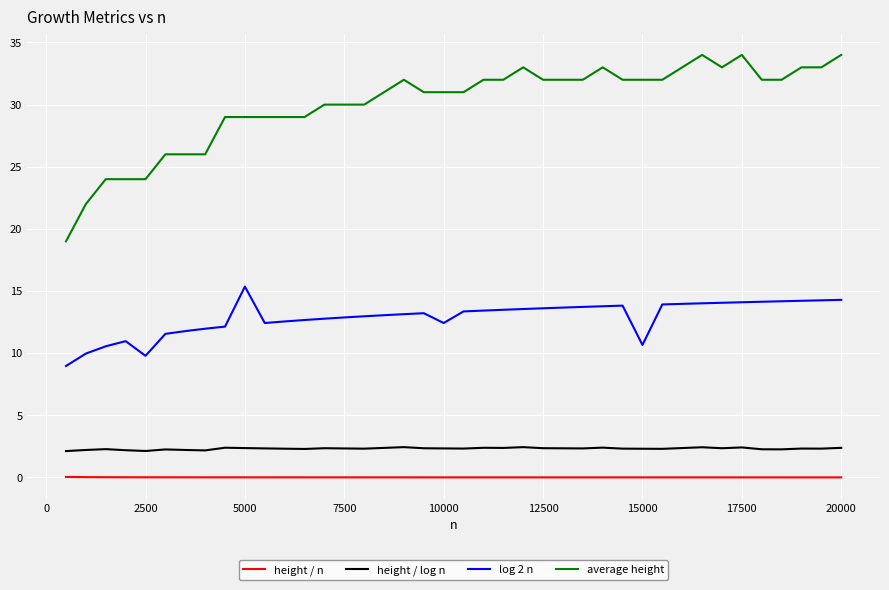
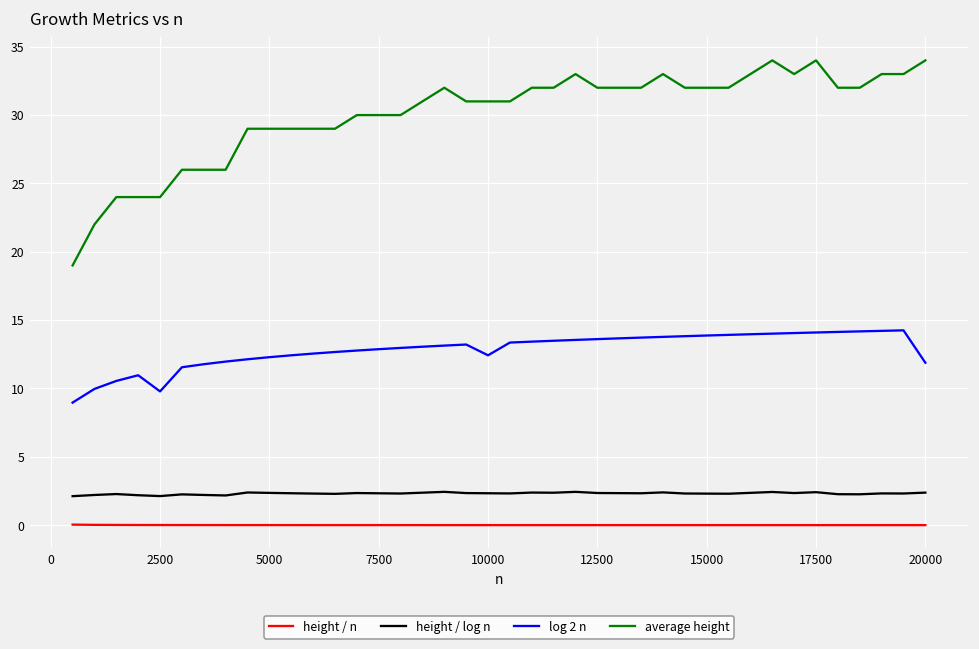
log 2 n, 5000: 15.4 -> 12.3
log 2 n, 15000: 10.7 -> 13.9
log 2 n, 20000: 14.3 -> 11.9
